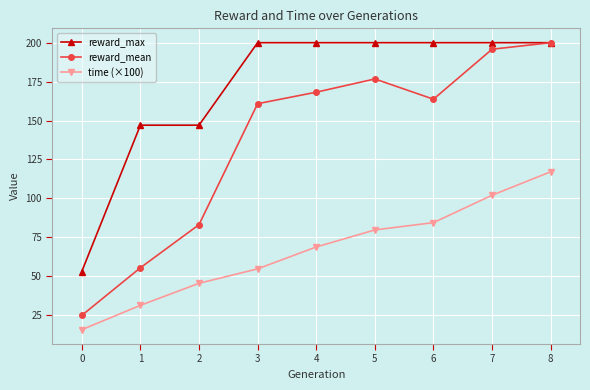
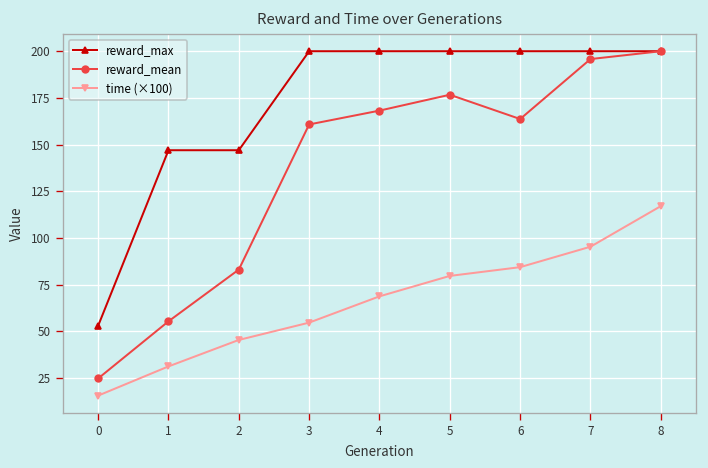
time (×100), 7: 102 -> 95
